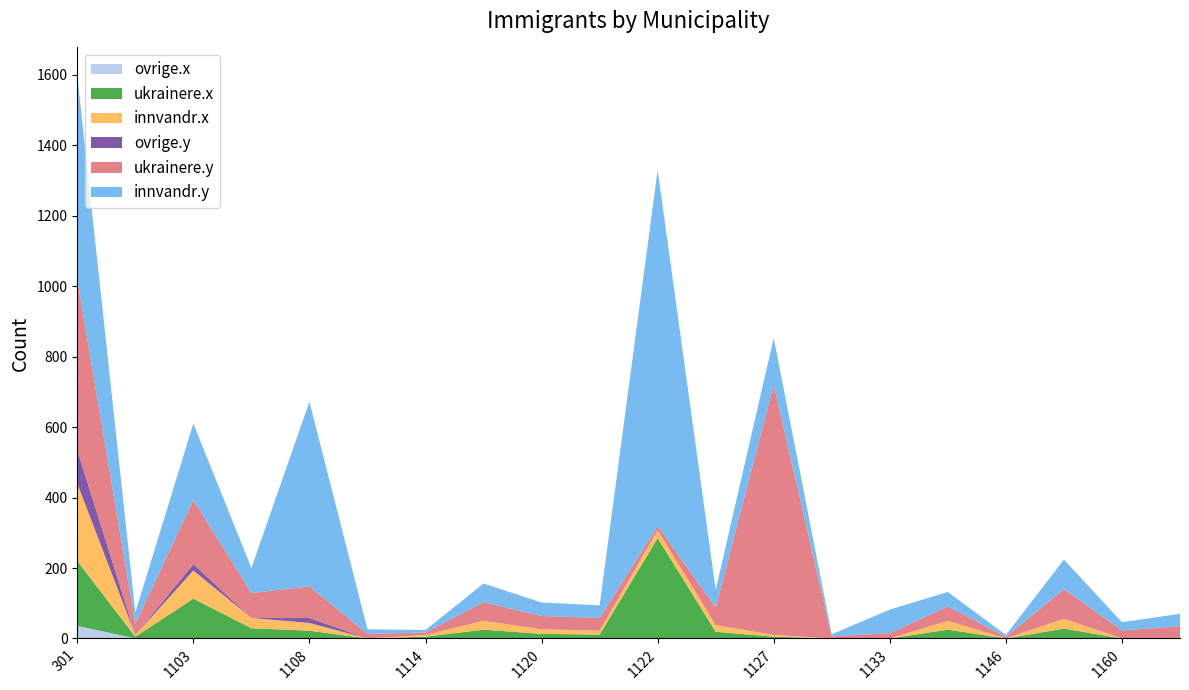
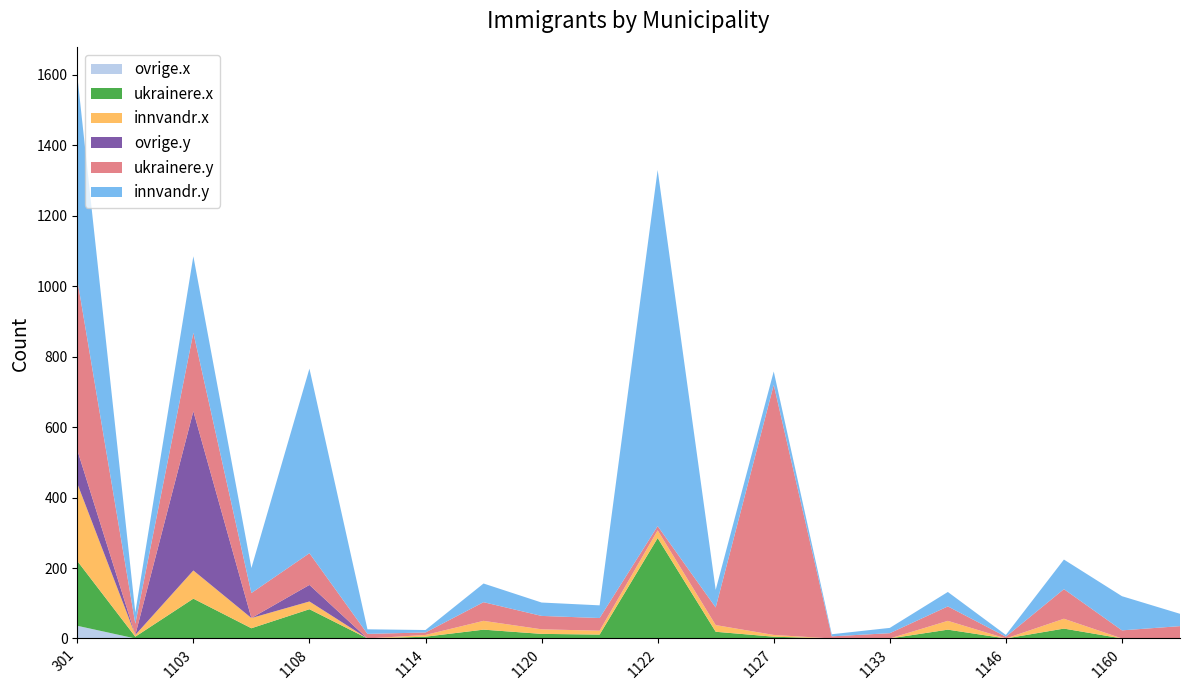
ovrige.y, 1103: 20 -> 450
ukrainere.y, 1103: 180 -> 220
ukrainere.x, 1108: 20 -> 80
ovrige.y, 1108: 10 -> 50
innvandr.y, 1127: 130 -> 40
innvandr.y, 1133: 70 -> 20
innvandr.y, 1160: 20 -> 100
